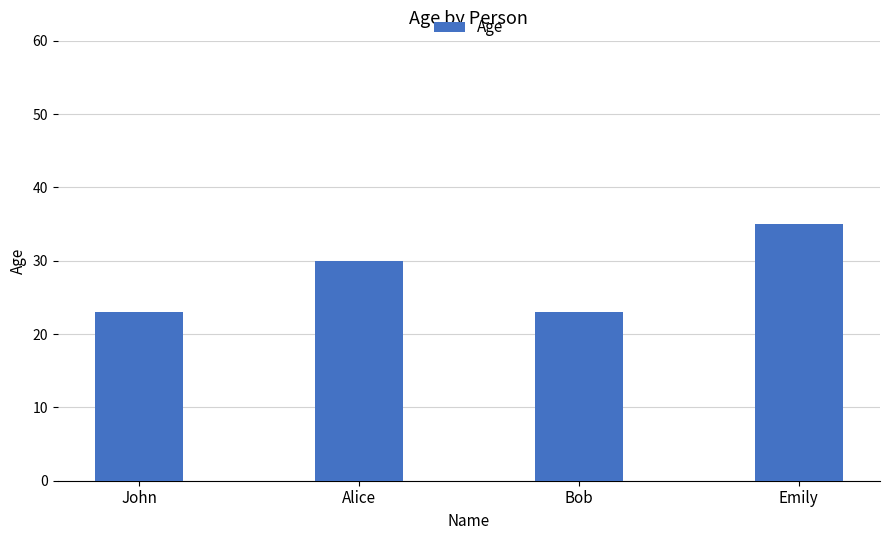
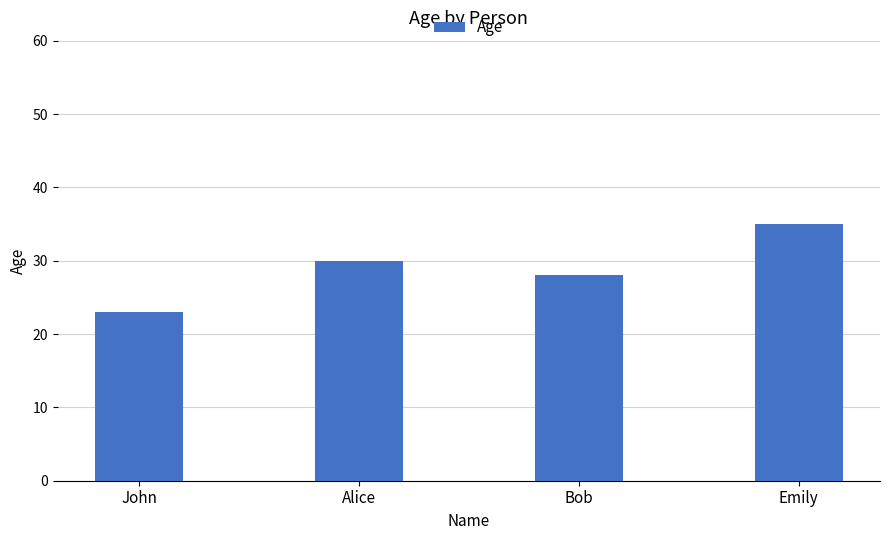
Bob: 23 -> 28
